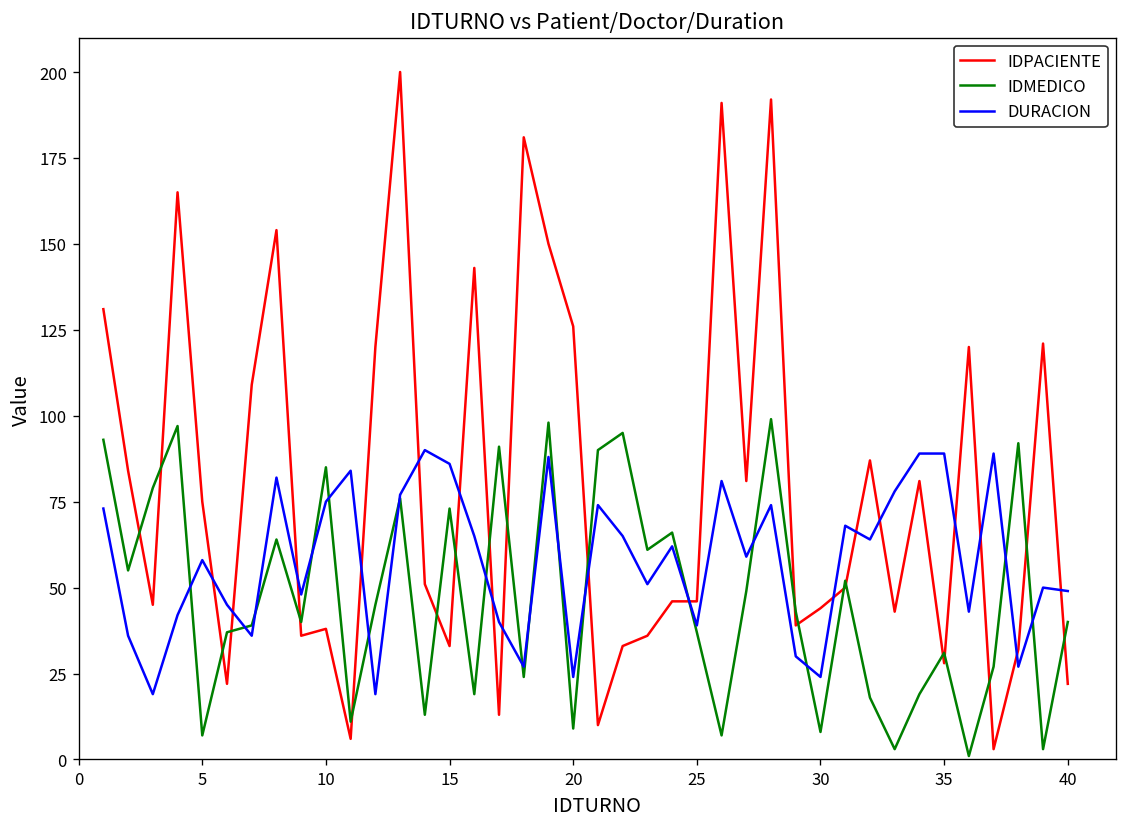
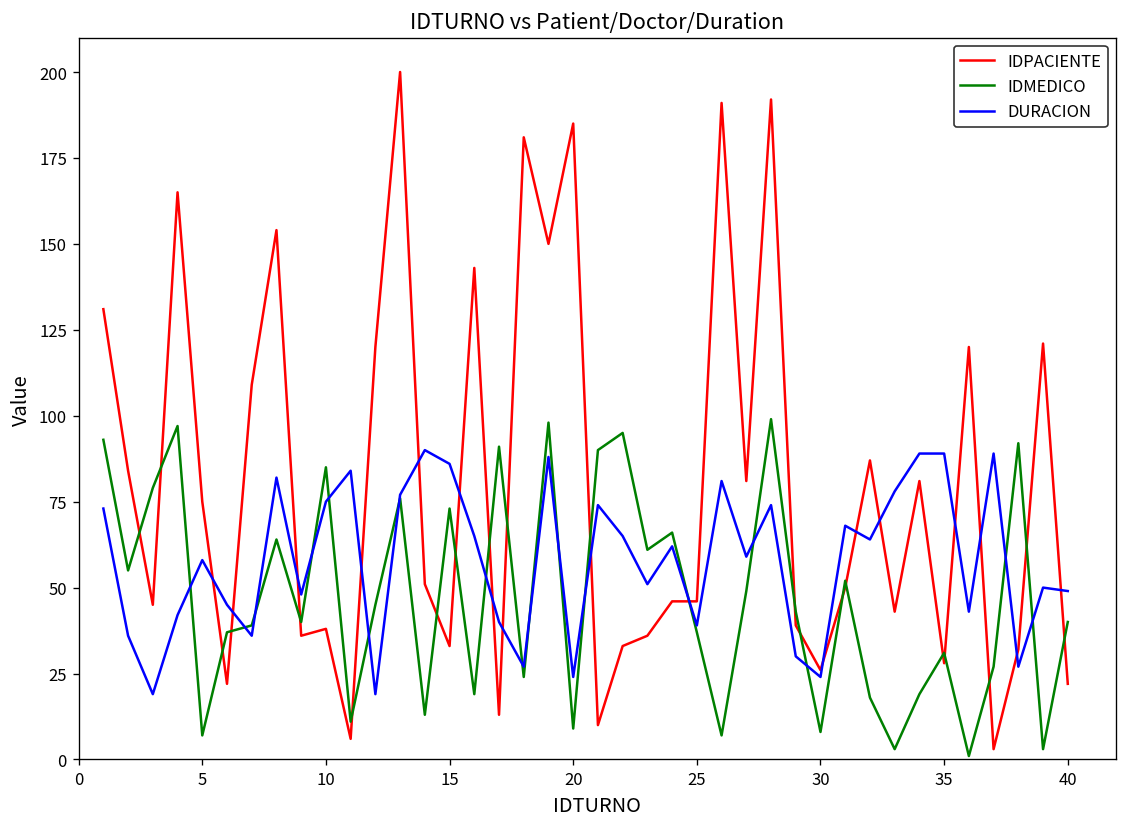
IDPACIENTE, 20: 126 -> 185
IDPACIENTE, 30: 44 -> 26
